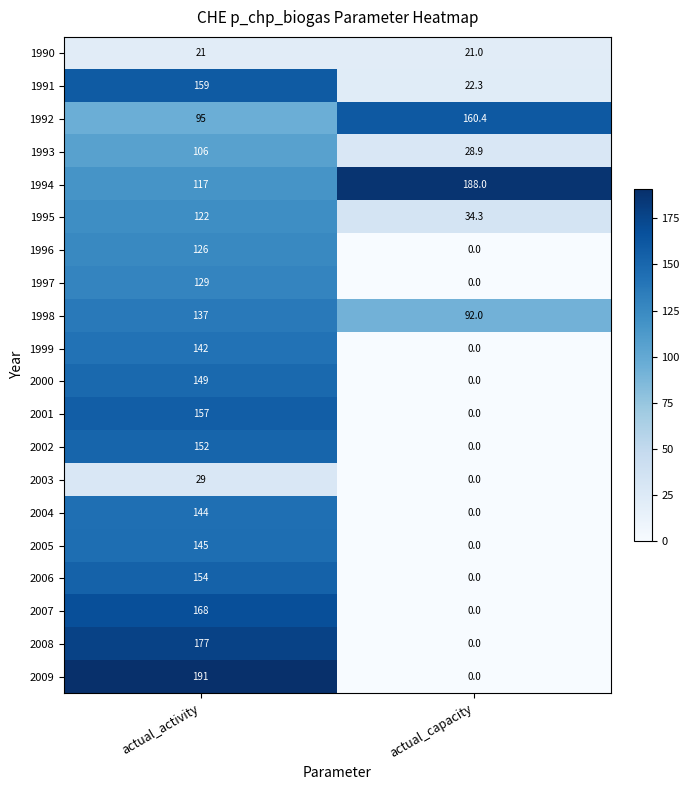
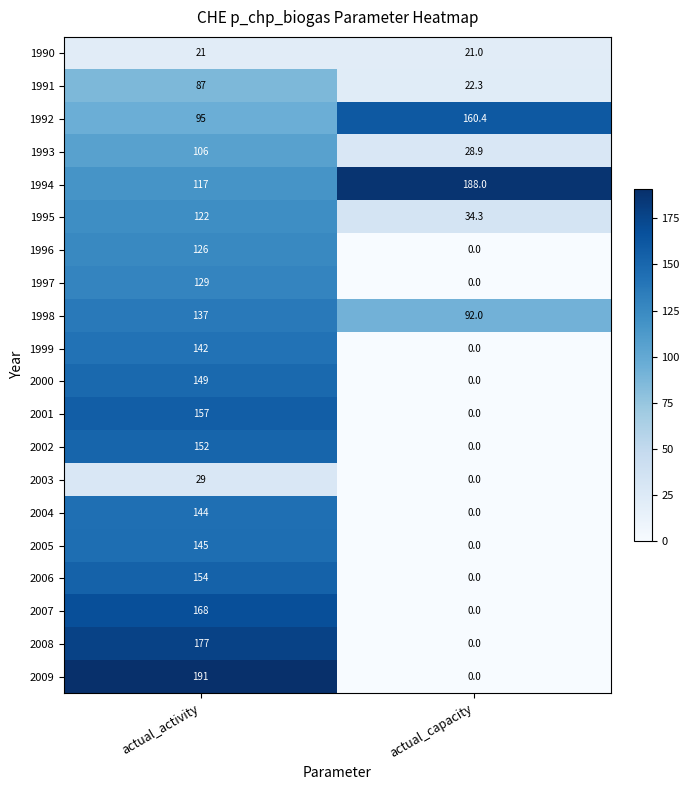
1991, actual_activity: 159 -> 87
